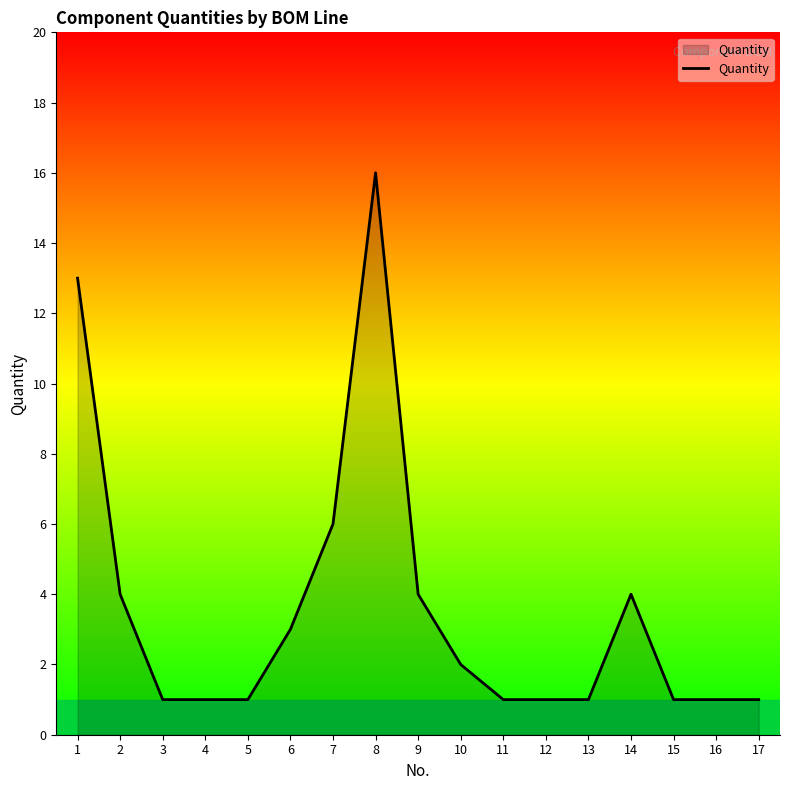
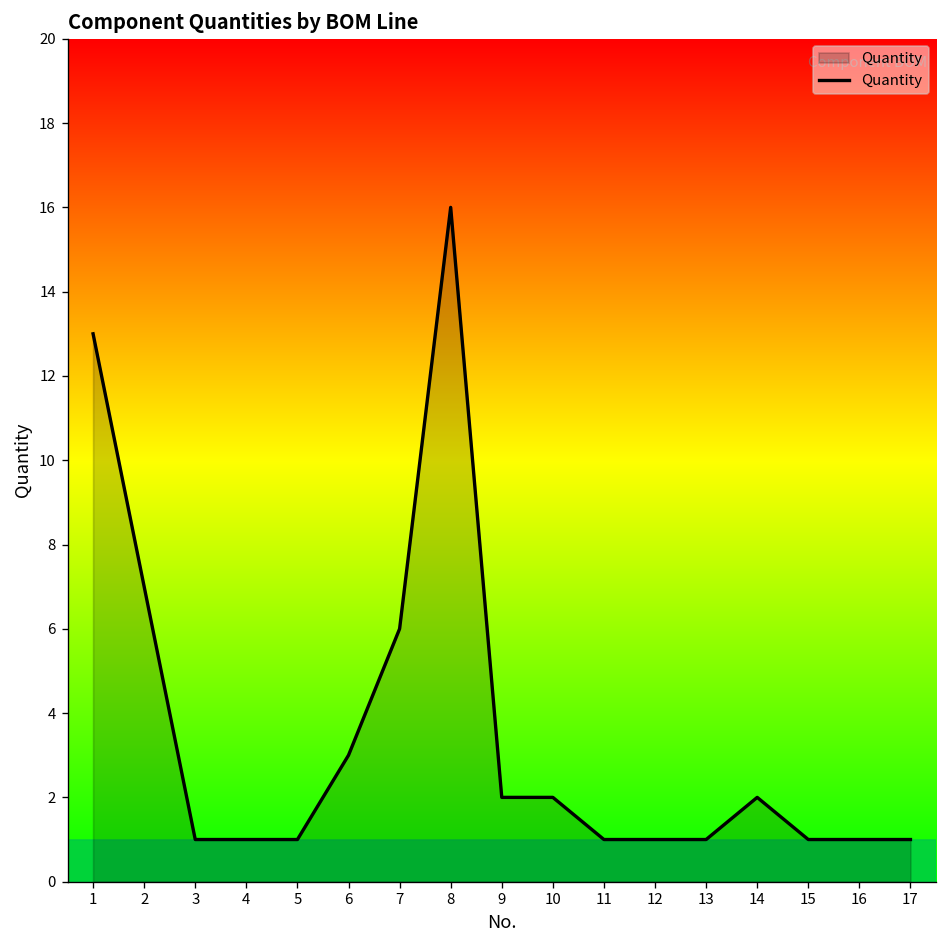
2: 4 -> 7
9: 4 -> 2
14: 4 -> 2
